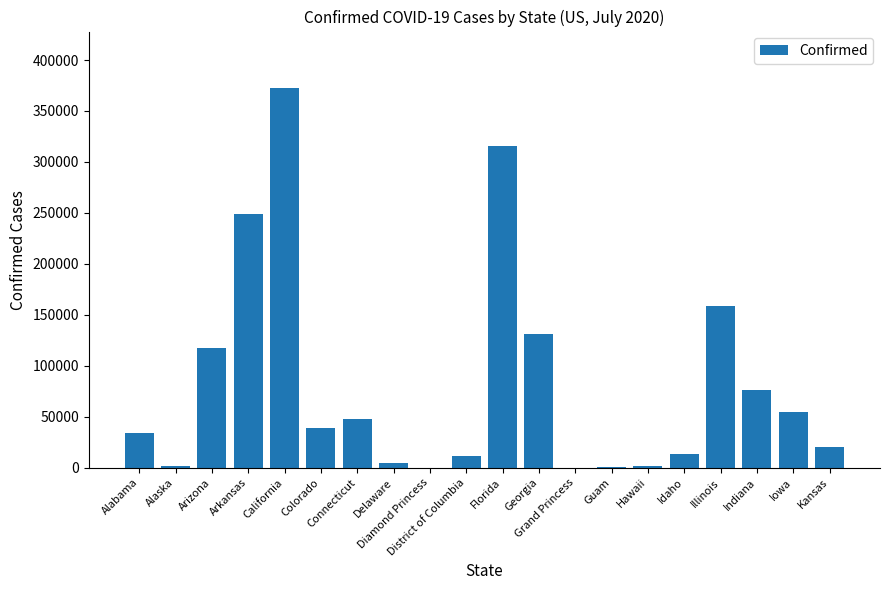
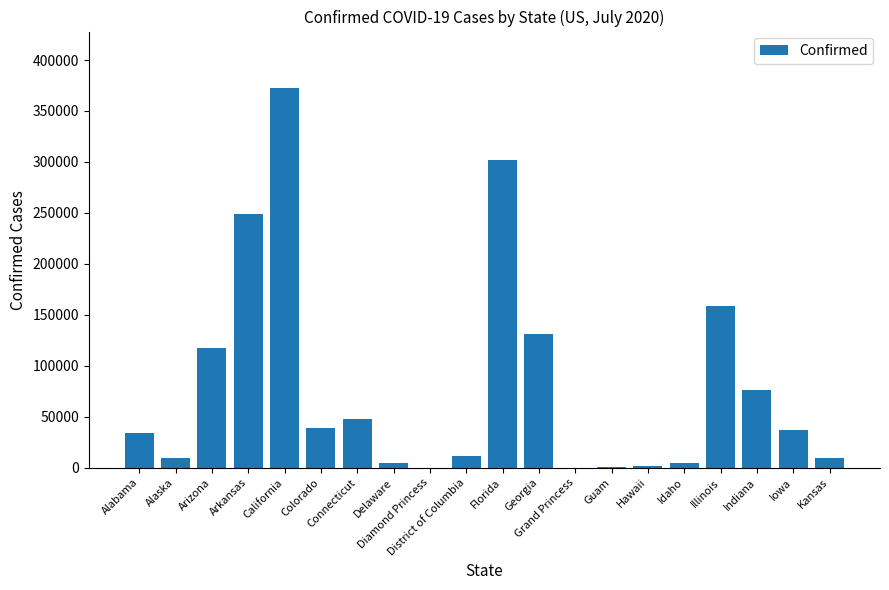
Alaska: 2000 -> 10000
Florida: 316000 -> 302000
Idaho: 13000 -> 5000
Iowa: 54000 -> 37000
Kansas: 21000 -> 9000
